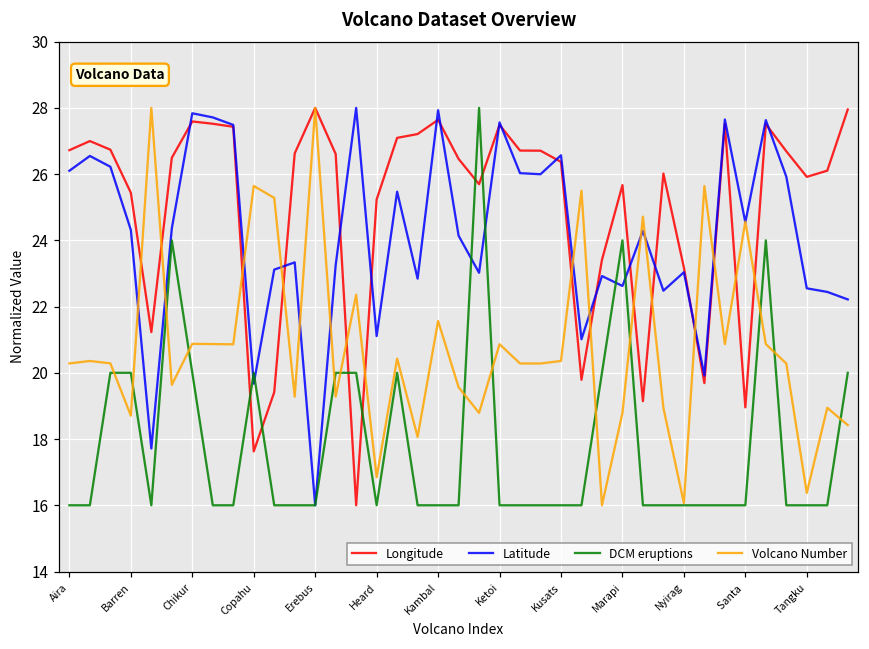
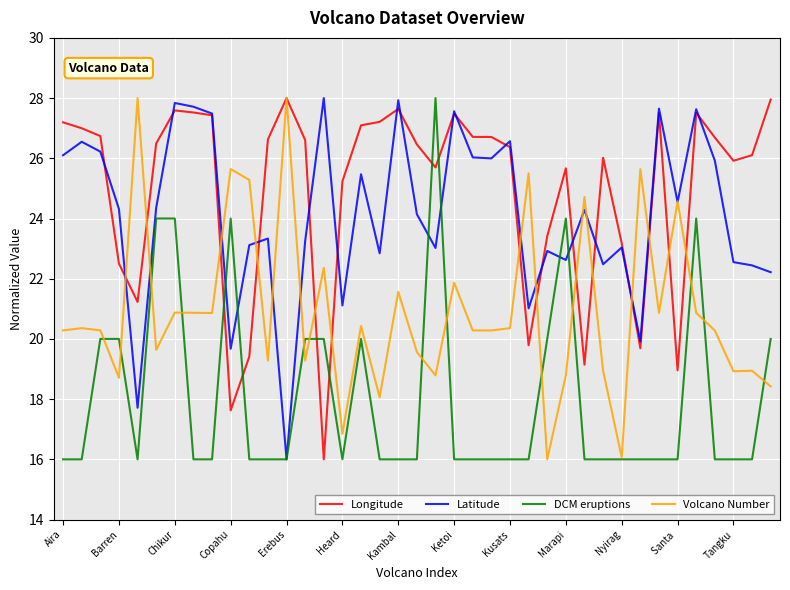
Longitude, Aira: 26.7 -> 27.2
Longitude, Barren: 25.4 -> 22.5
DCM eruptions, Chikur: 20.0 -> 24.0
DCM eruptions, Copahu: 20.0 -> 24.0
Volcano Number, Ketoi: 20.9 -> 21.9
Volcano Number, Tangku: 16.4 -> 18.9
